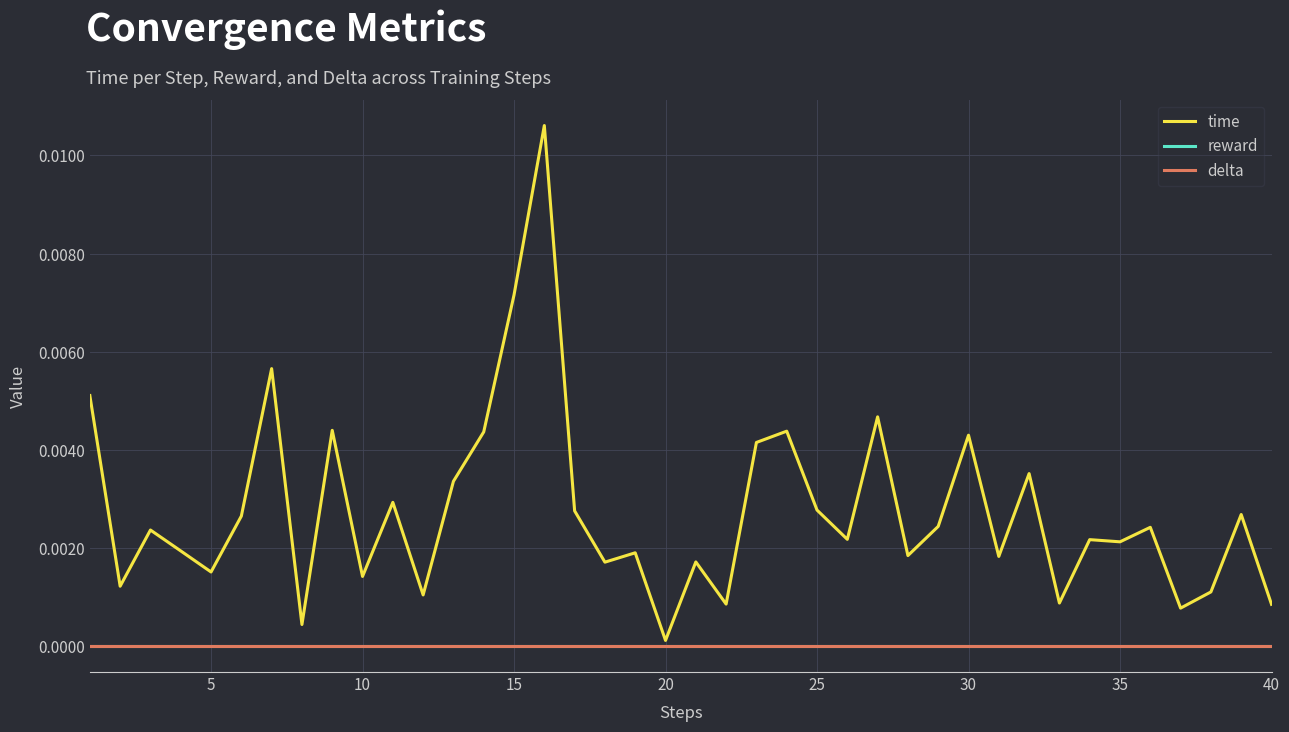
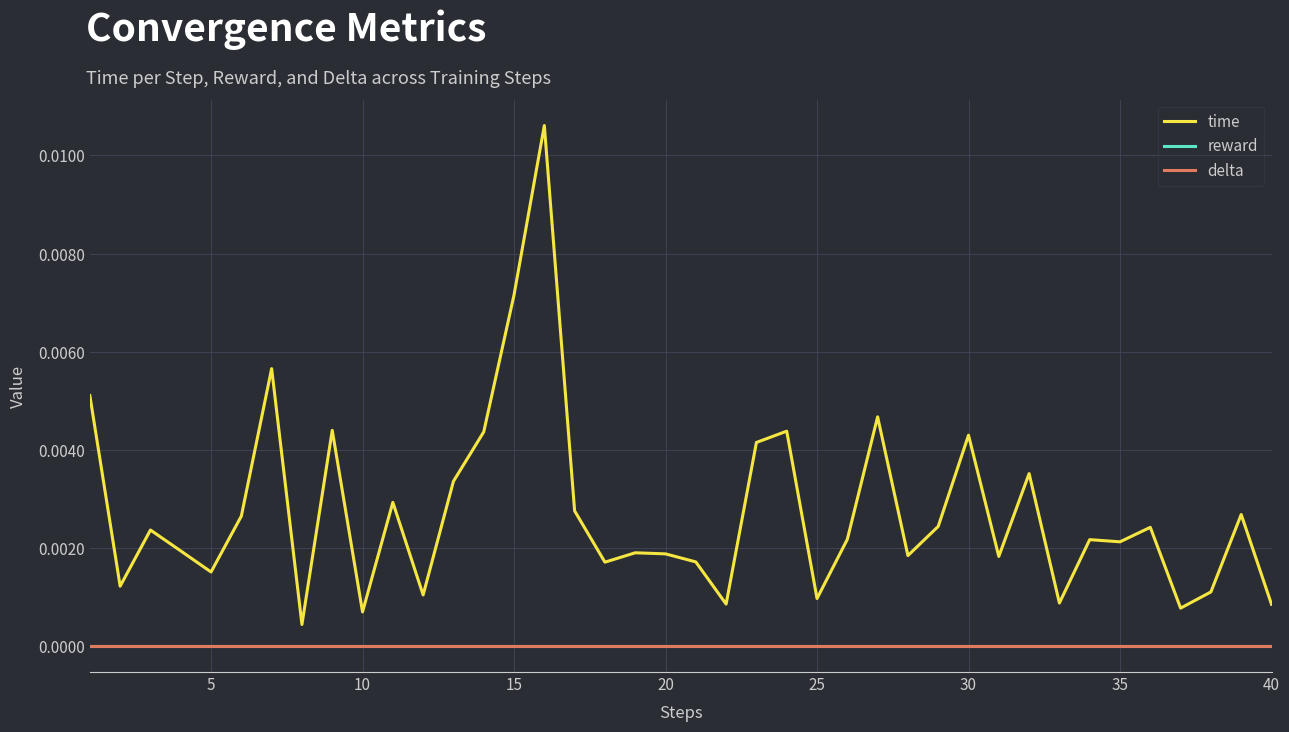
time, 10: 0.0014 -> 0.0007
time, 20: 0.0001 -> 0.0019
time, 25: 0.0028 -> 0.0010
